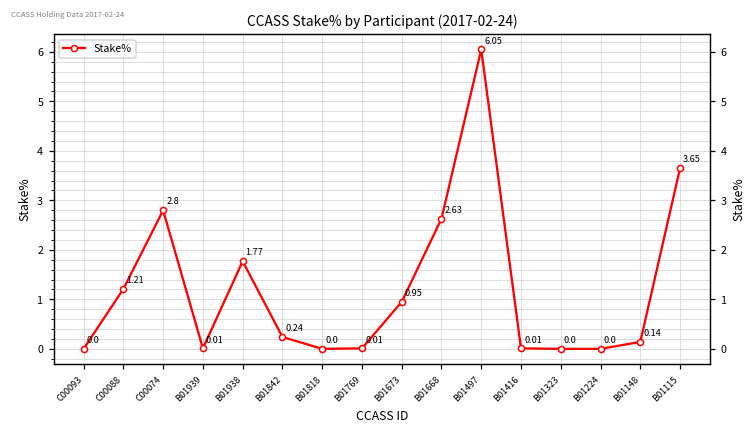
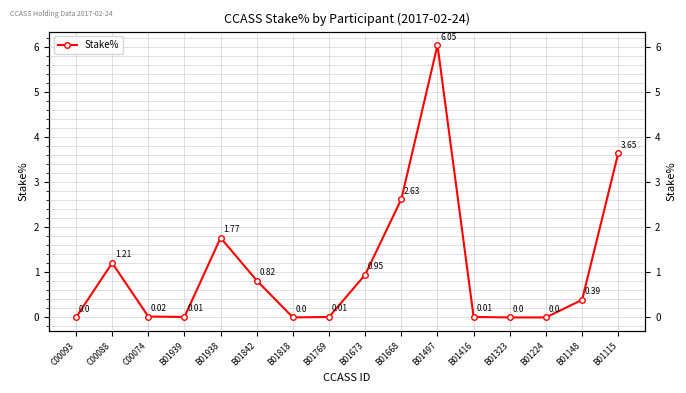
C00074: 2.8 -> 0.02
B01842: 0.24 -> 0.82
B01148: 0.14 -> 0.39
